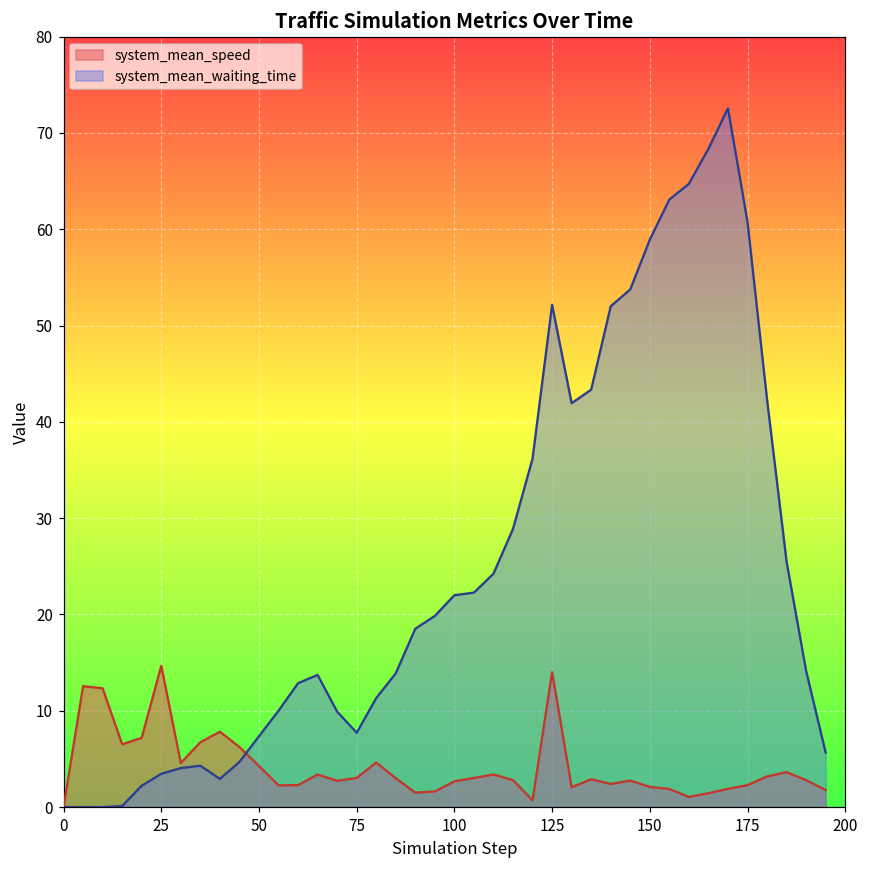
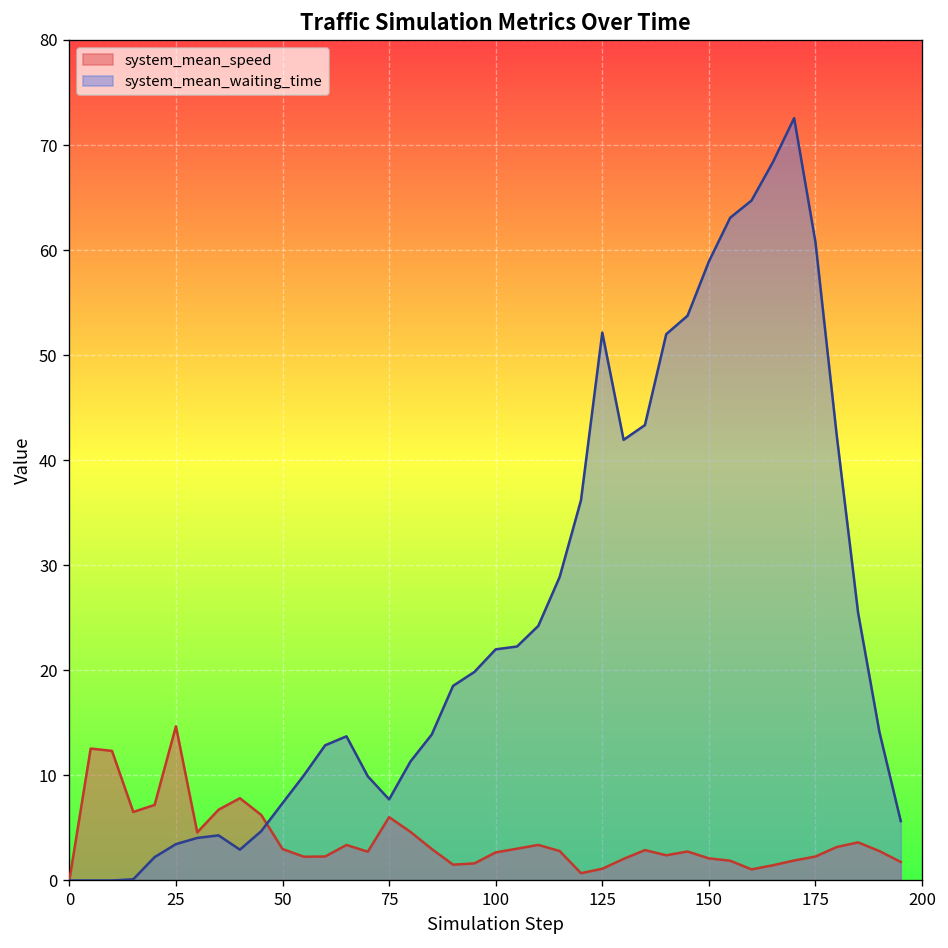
system_mean_speed, 50: 4 -> 3
system_mean_speed, 75: 3 -> 6
system_mean_speed, 125: 14 -> 1
